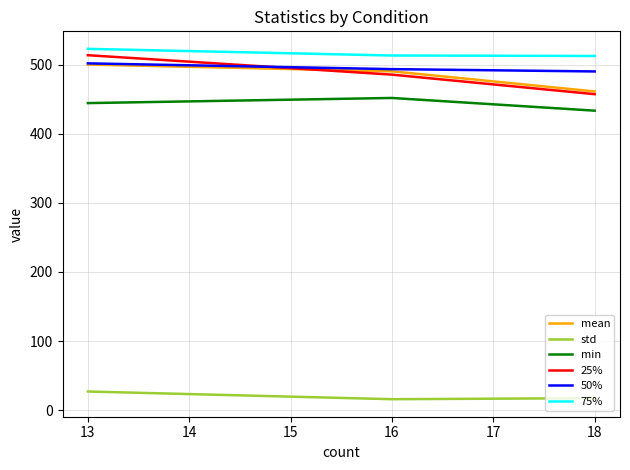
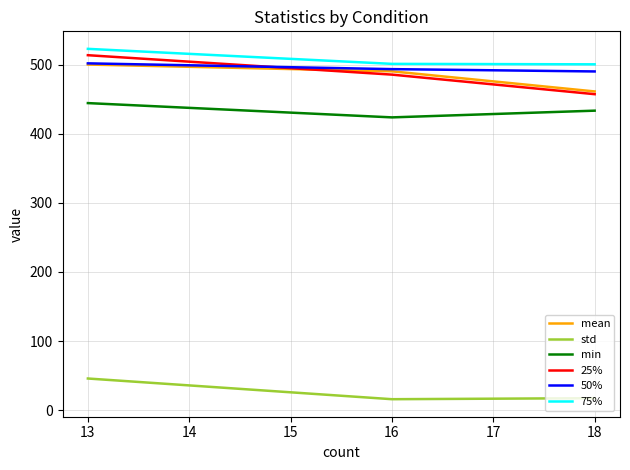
std, 13: 30 -> 50
min, 16: 450 -> 420
75%, 16: 510 -> 500
75%, 18: 510 -> 500
